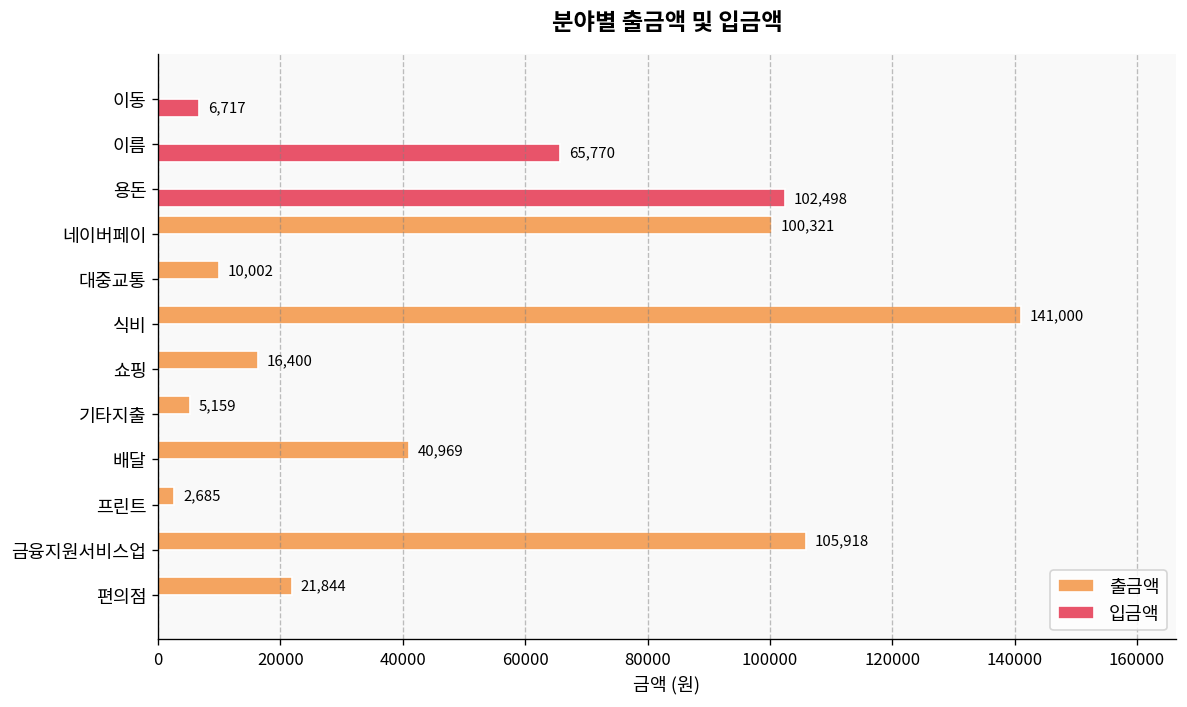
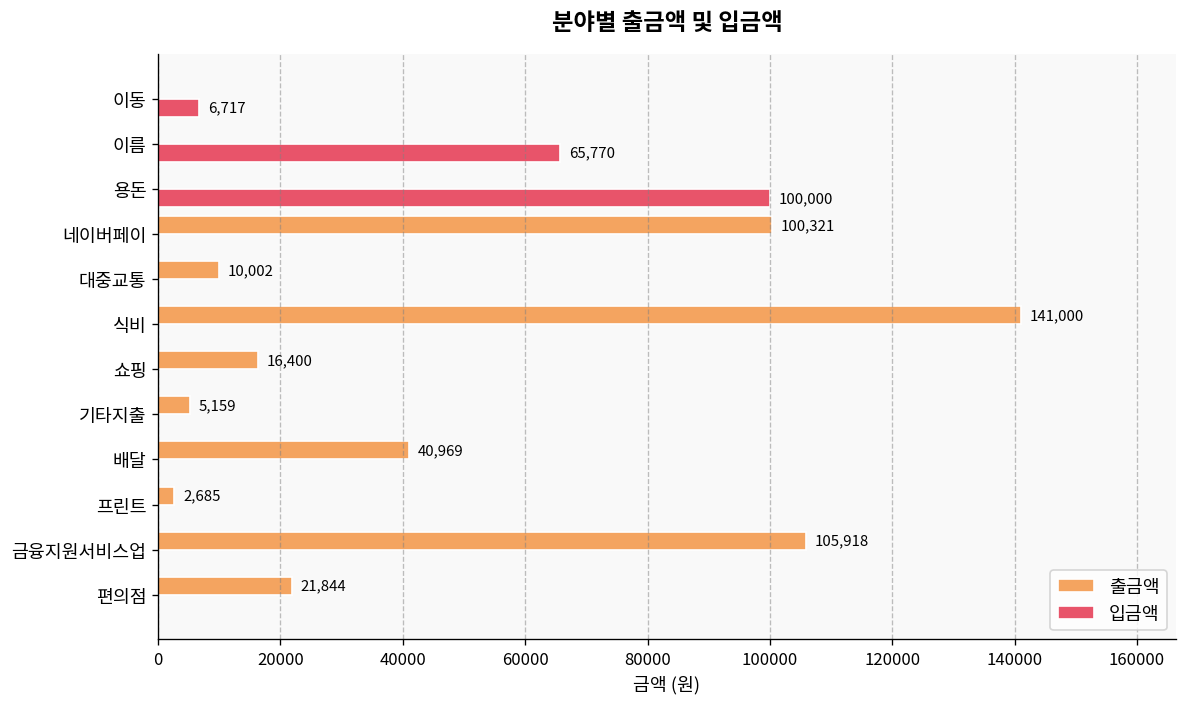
입금액, 용돈: 102,498 -> 100,000
